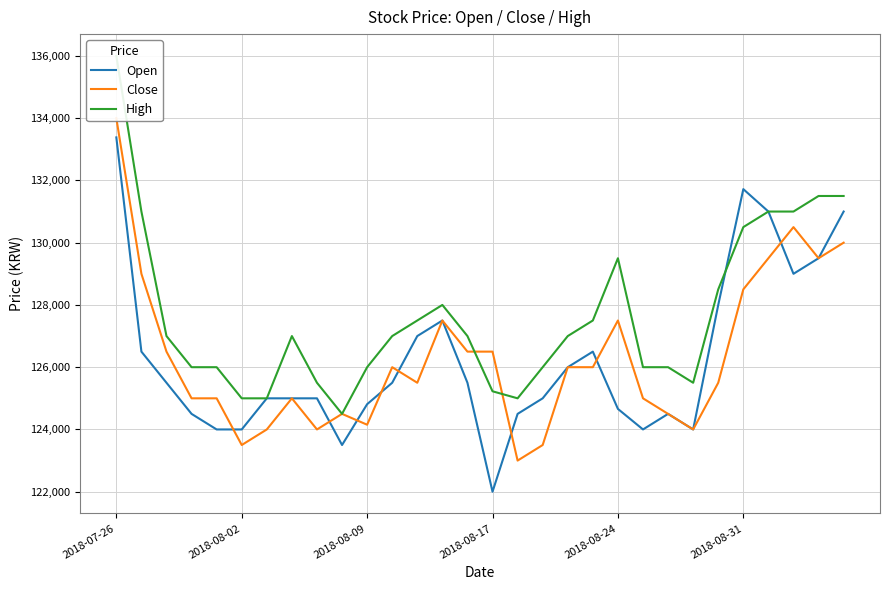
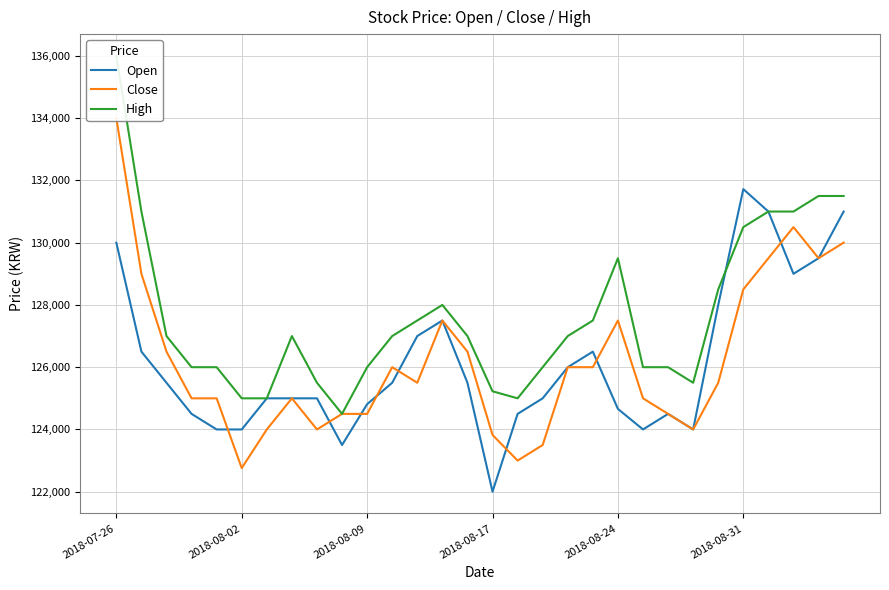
Open, 2018-07-26: 133,400 -> 130,000
Close, 2018-08-02: 123,500 -> 122,800
Close, 2018-08-09: 124,200 -> 124,500
Close, 2018-08-17: 126,500 -> 123,800
